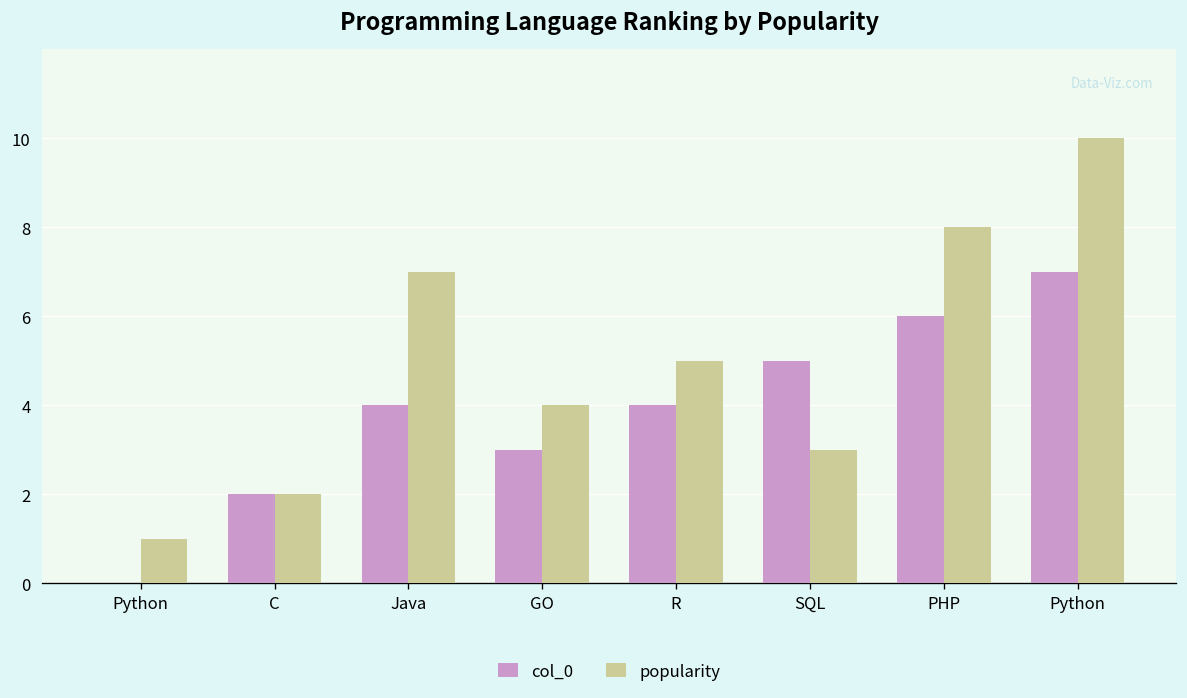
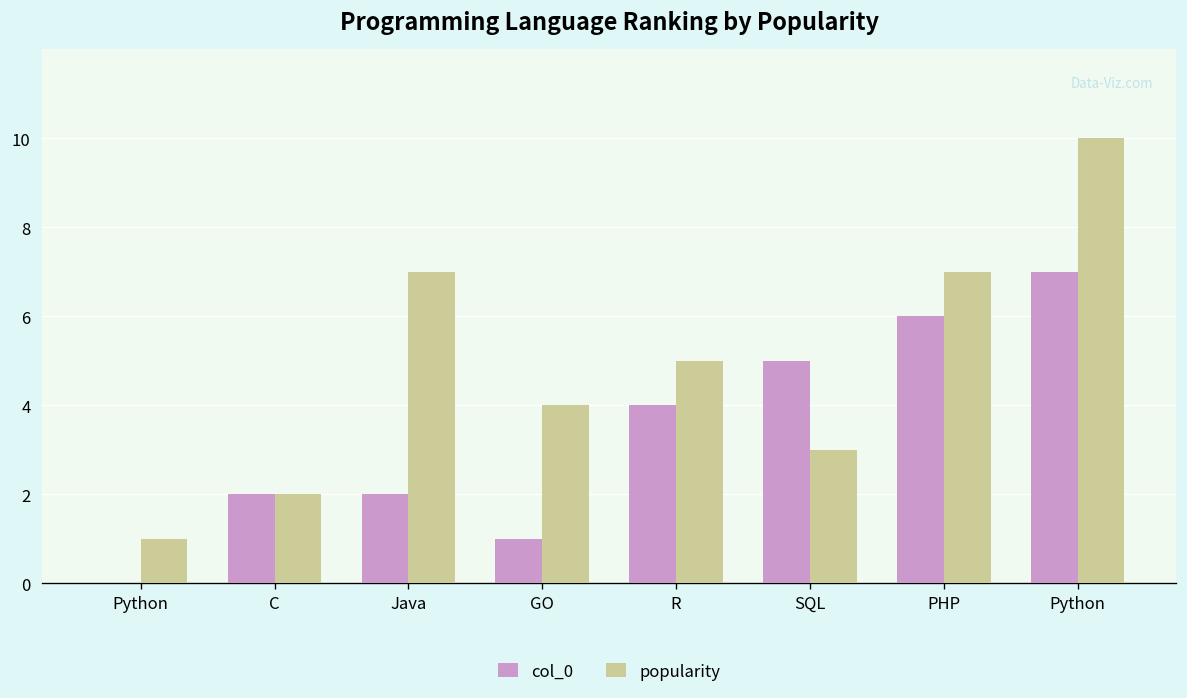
col_0, Java: 4 -> 2
col_0, GO: 3 -> 1
popularity, PHP: 8 -> 7
